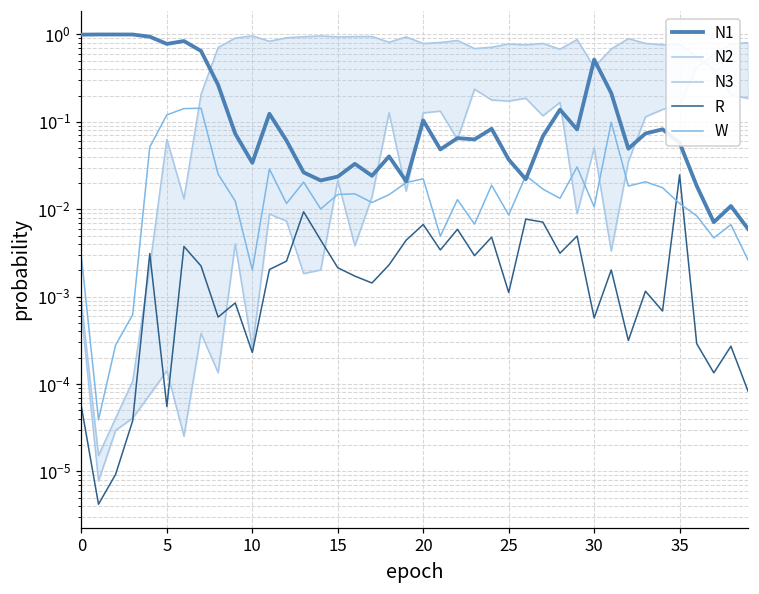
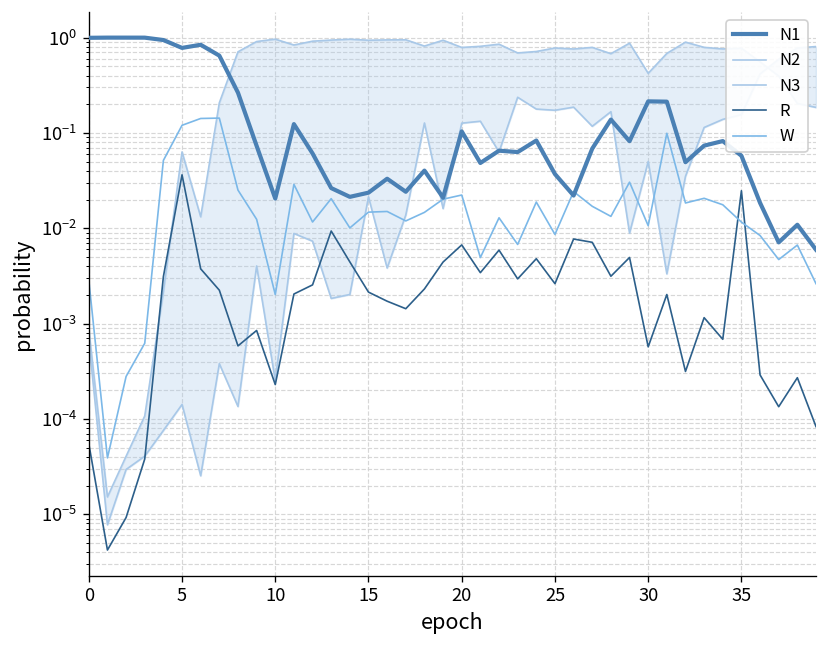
R, 5: 0.00006 -> 0.04
N1, 10: 0.034 -> 0.021
R, 25: 0.0011 -> 0.0026
N1, 30: 0.5 -> 0.21
